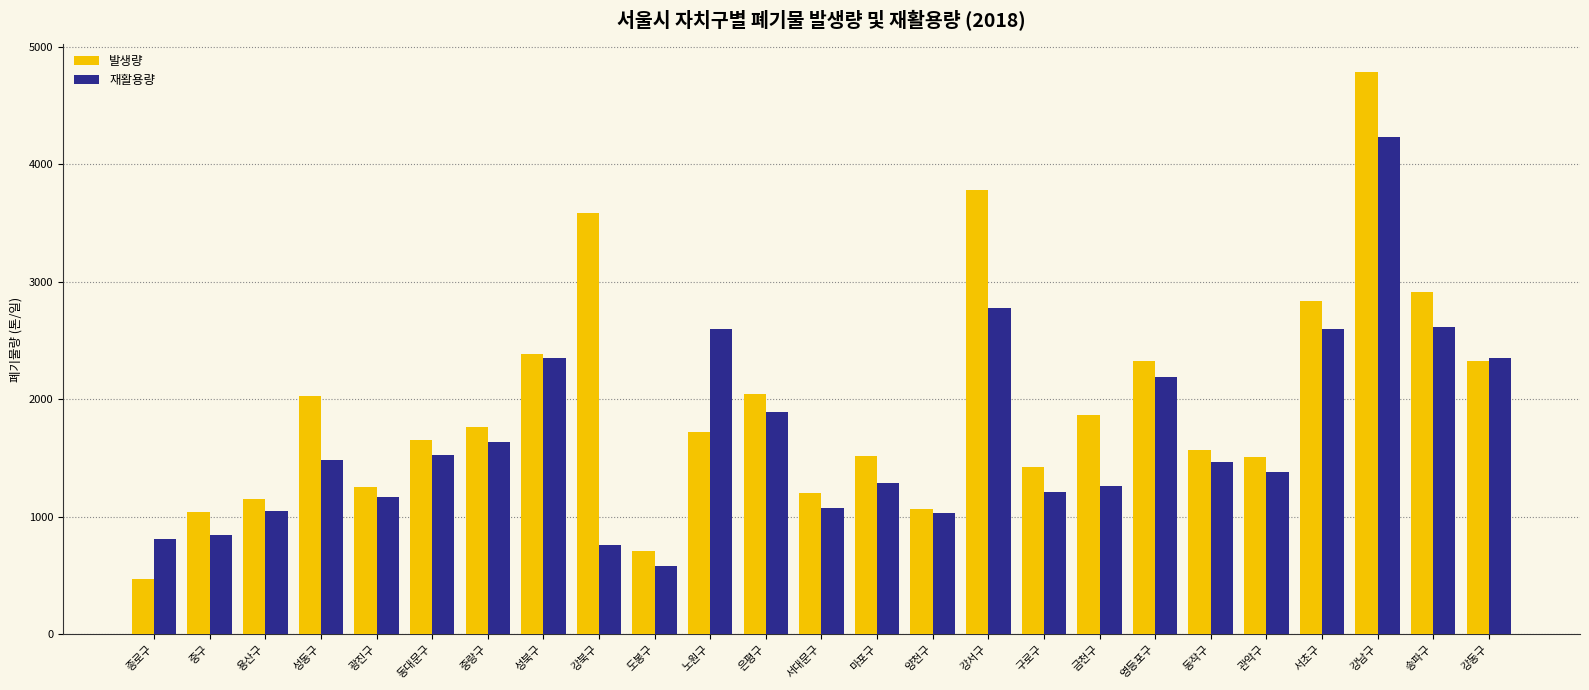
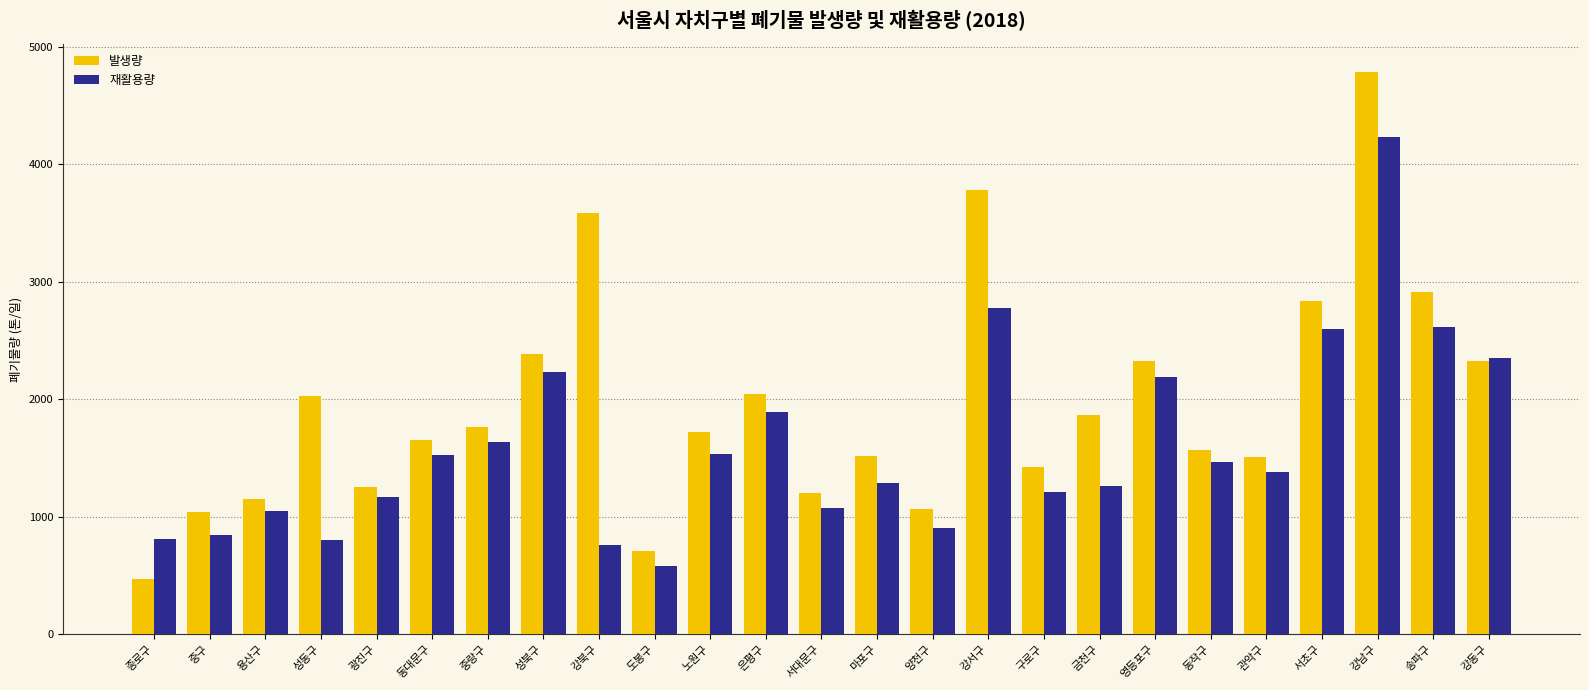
재활용량, 성동구: 1490 -> 800
재활용량, 성북구: 2350 -> 2240
재활용량, 노원구: 2600 -> 1530
재활용량, 양천구: 1030 -> 910
